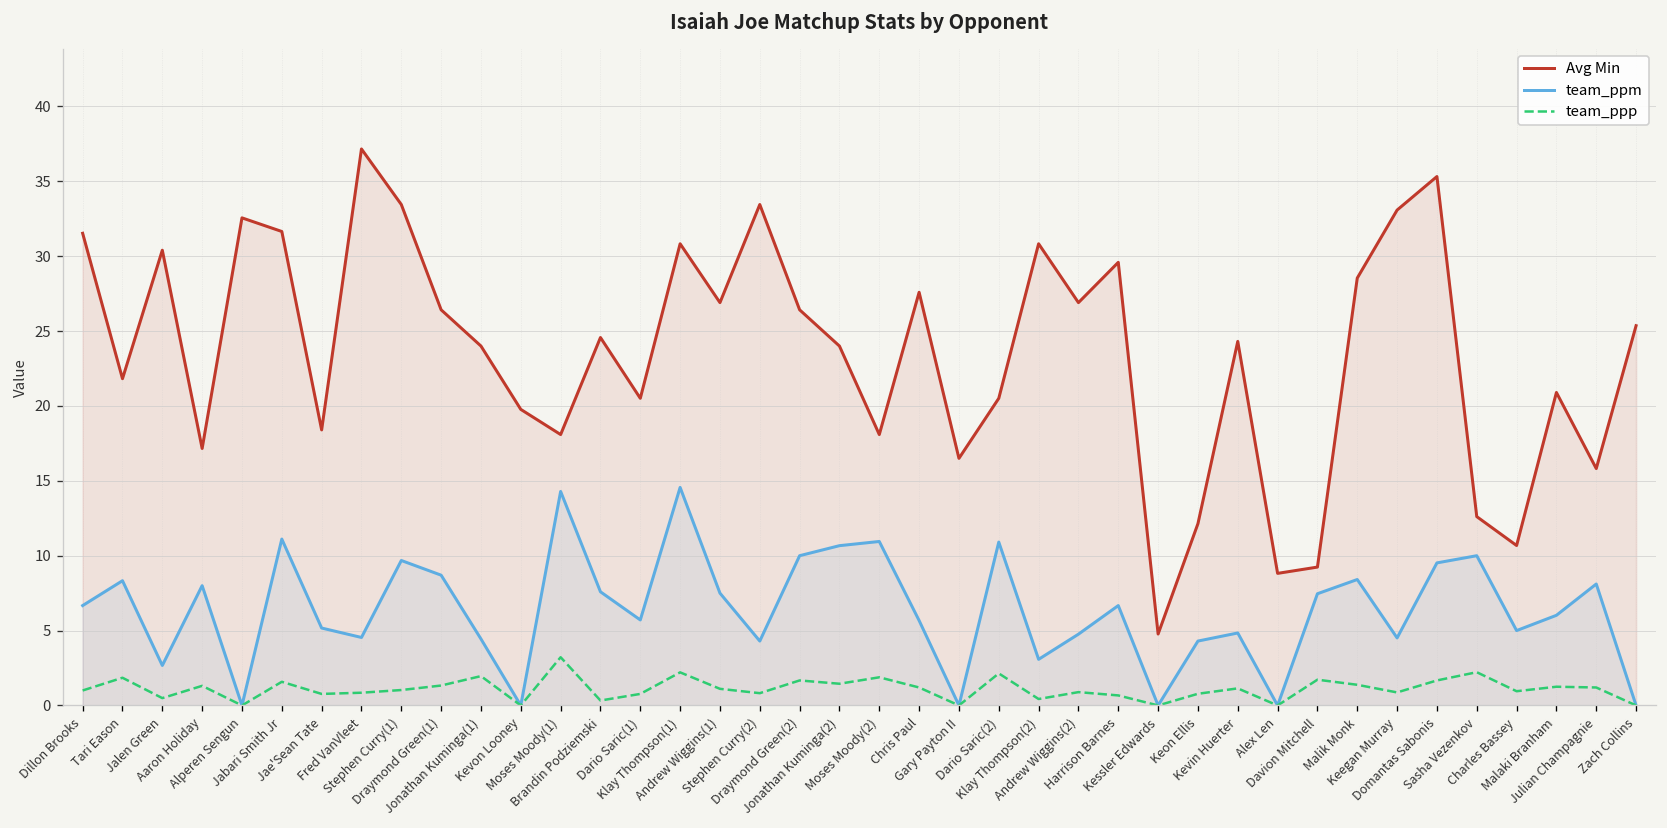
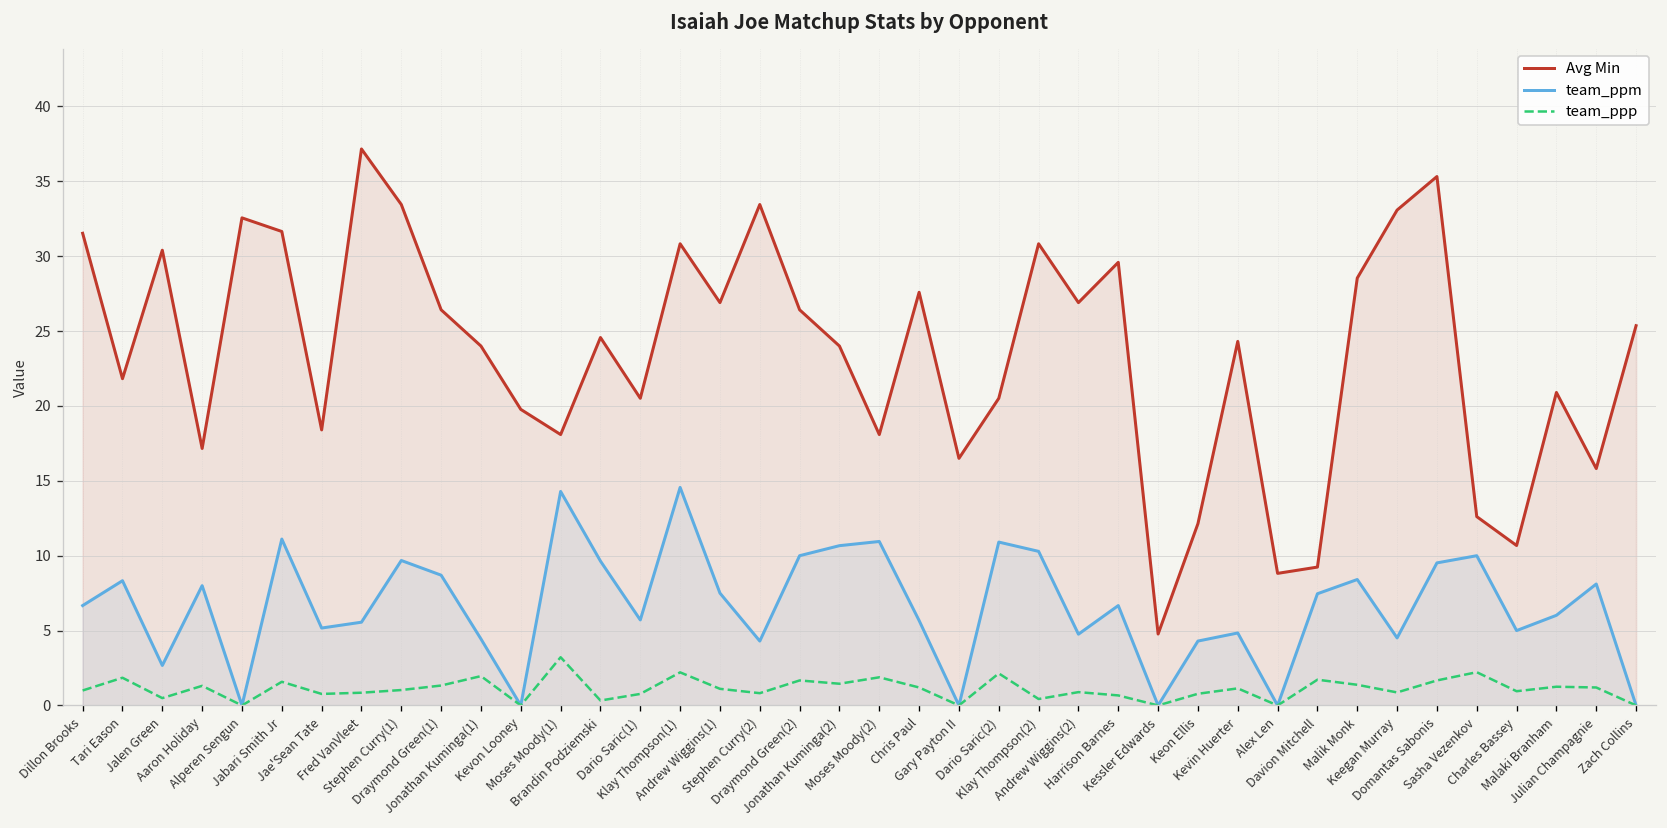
team_ppm, Fred VanVleet: 4.5 -> 5.6
team_ppm, Brandin Podziemski: 7.6 -> 9.6
team_ppm, Klay Thompson(2): 3.1 -> 10.3
